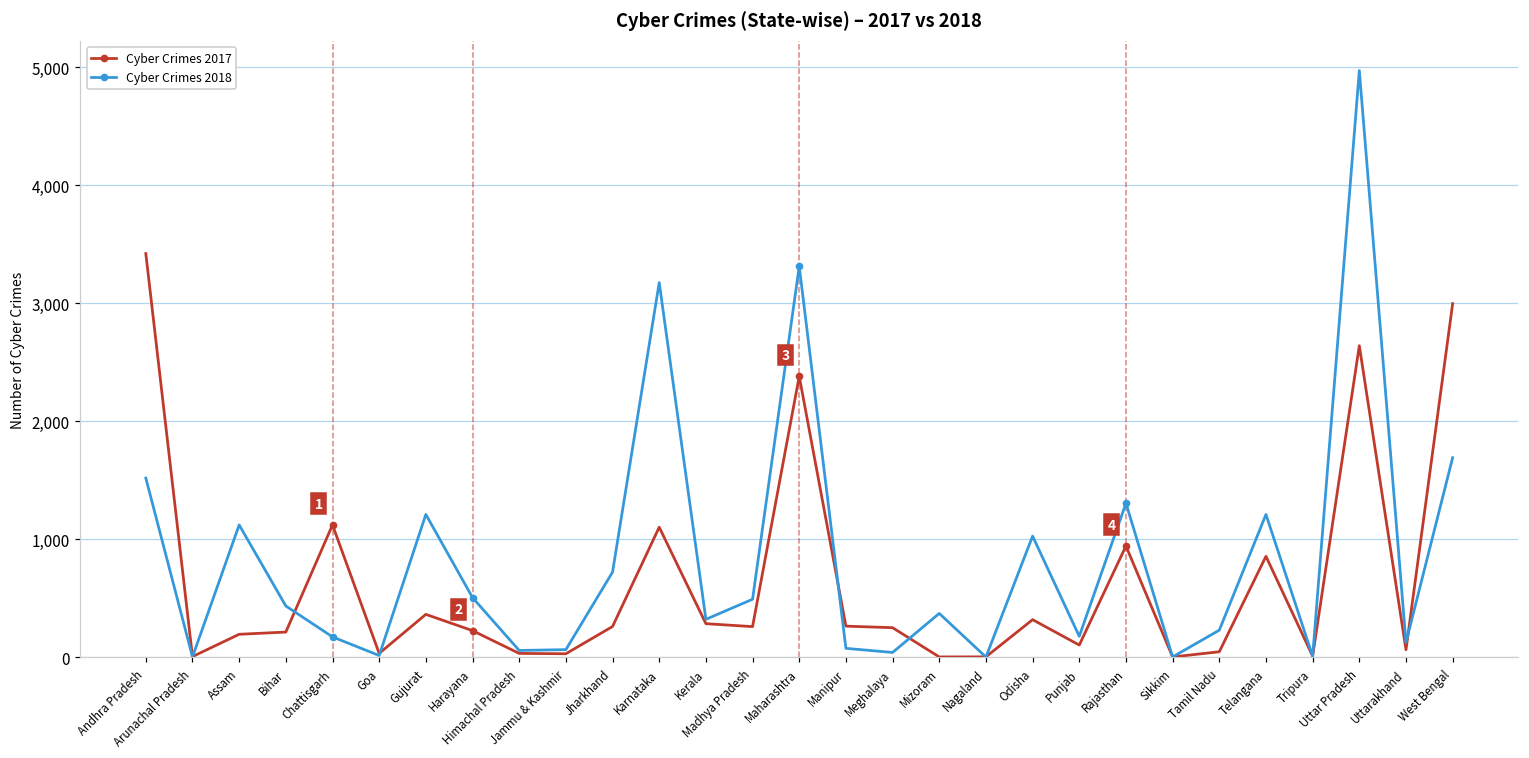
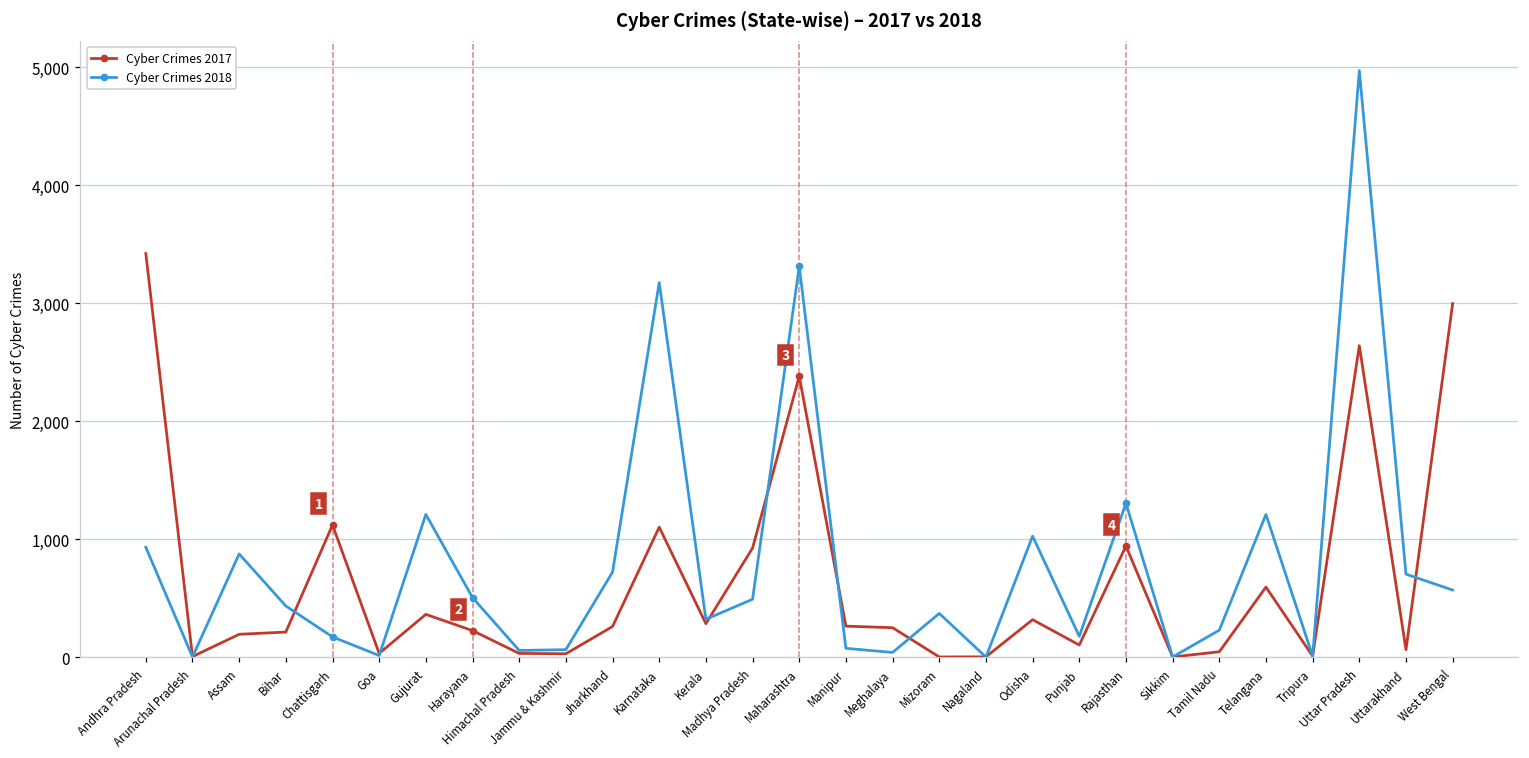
Cyber Crimes 2018, Andhra Pradesh: 1,520 -> 930
Cyber Crimes 2018, Assam: 1,120 -> 870
Cyber Crimes 2017, Madhya Pradesh: 260 -> 920
Cyber Crimes 2017, Telangana: 850 -> 590
Cyber Crimes 2018, Uttarakhand: 120 -> 700
Cyber Crimes 2018, West Bengal: 1,690 -> 570
